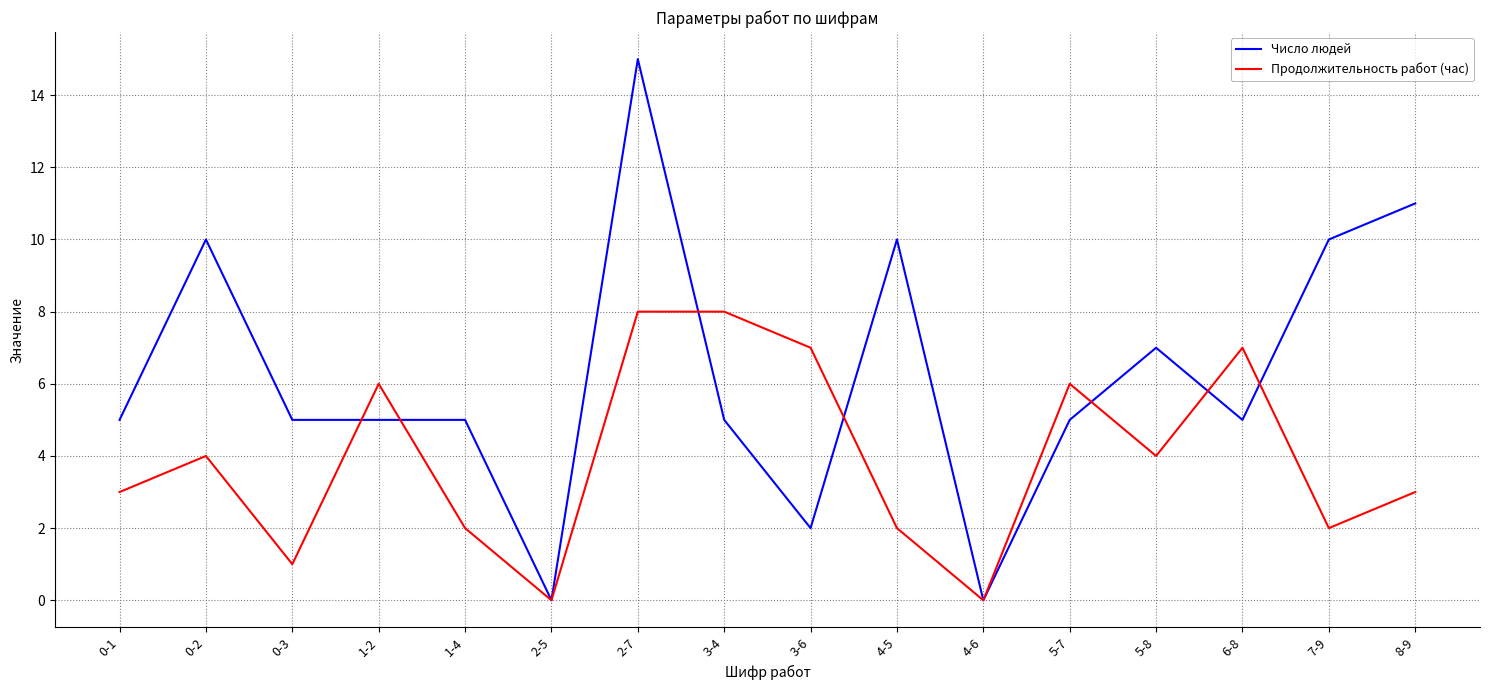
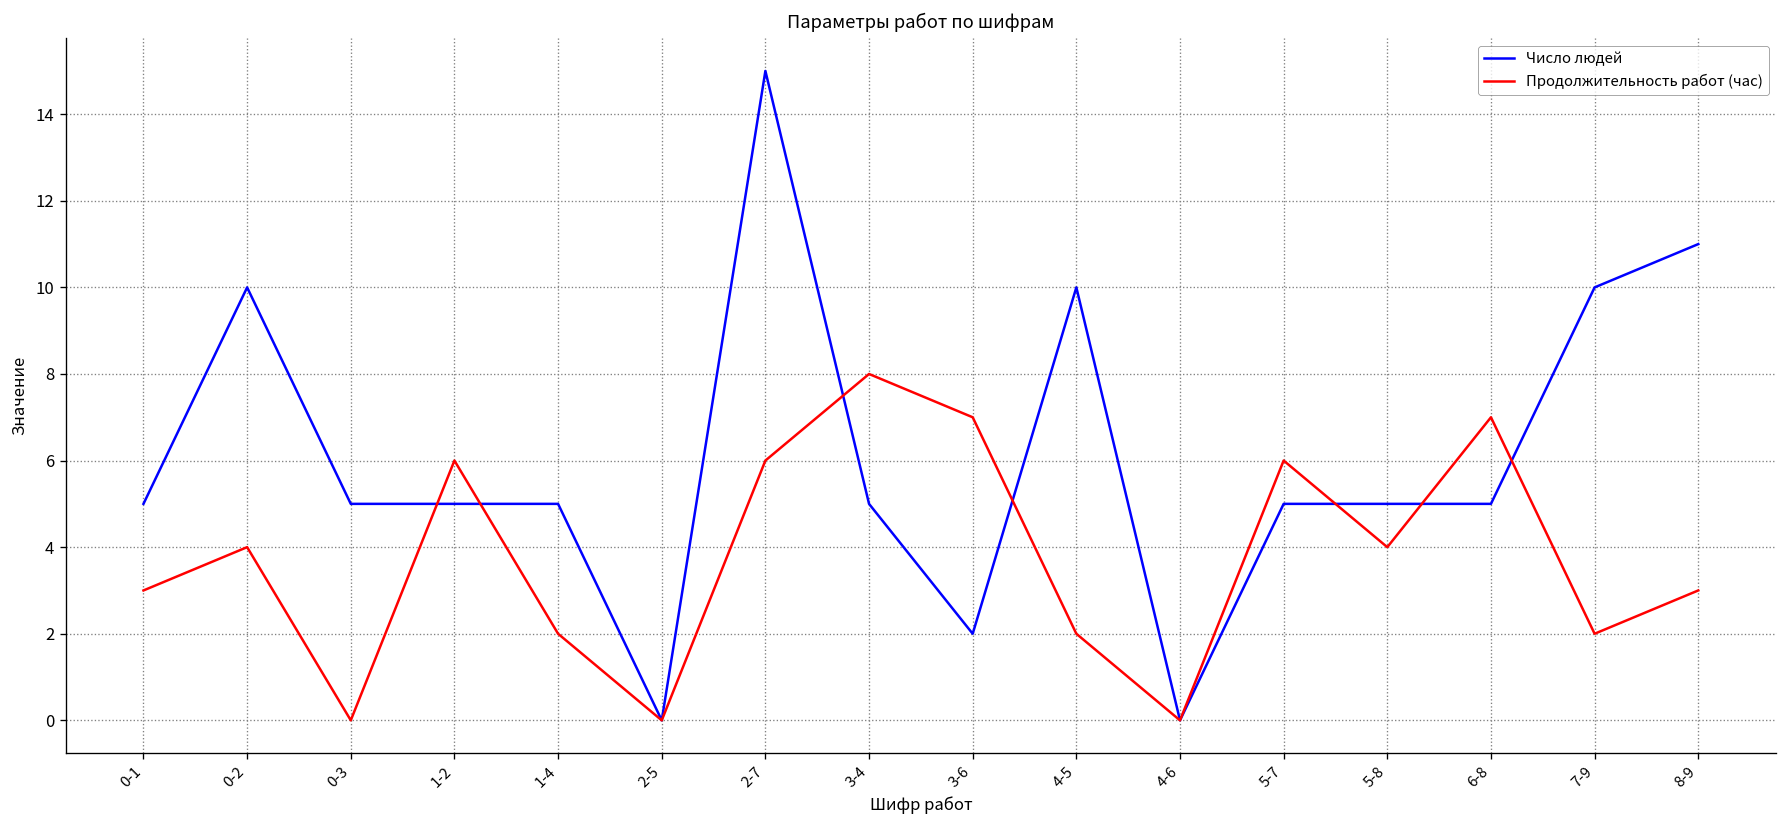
Продолжительность работ (час), 0-3: 1 -> 0
Продолжительность работ (час), 2-7: 8 -> 6
Число людей, 5-8: 7 -> 5
